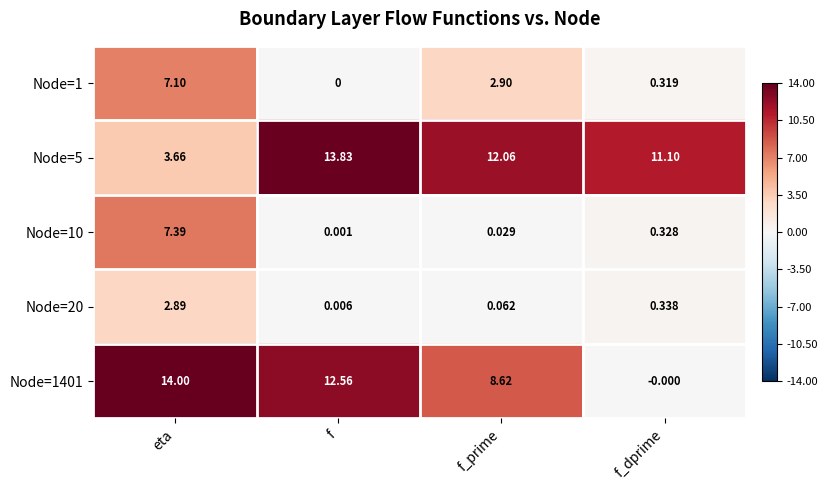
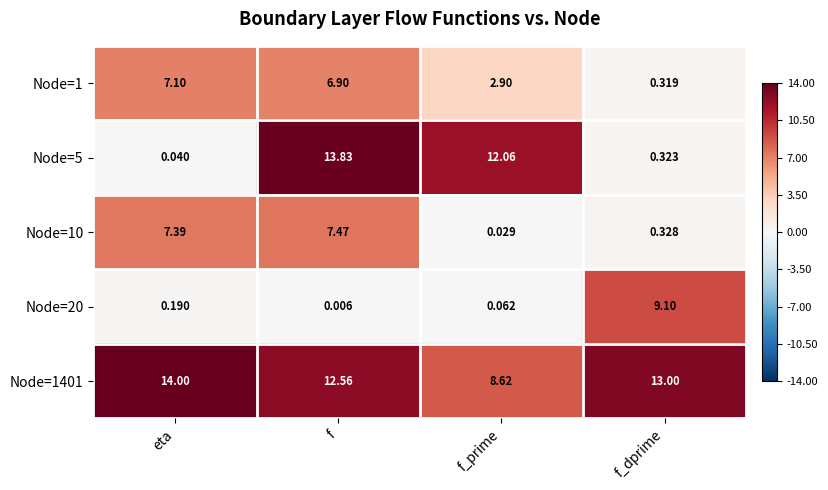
Node=1, f: 0 -> 6.90
Node=5, eta: 3.66 -> 0.040
Node=5, f_dprime: 11.10 -> 0.323
Node=10, f: 0.001 -> 7.47
Node=20, eta: 2.89 -> 0.190
Node=20, f_dprime: 0.338 -> 9.10
Node=1401, f_dprime: -0.000 -> 13.00
